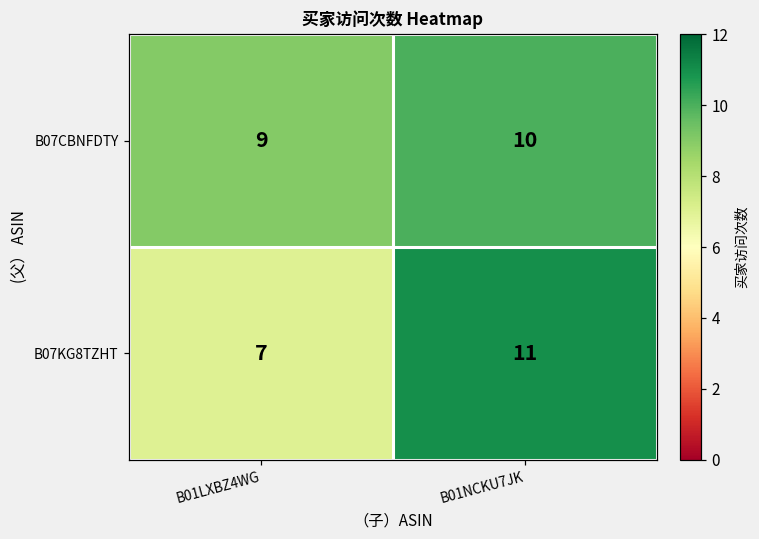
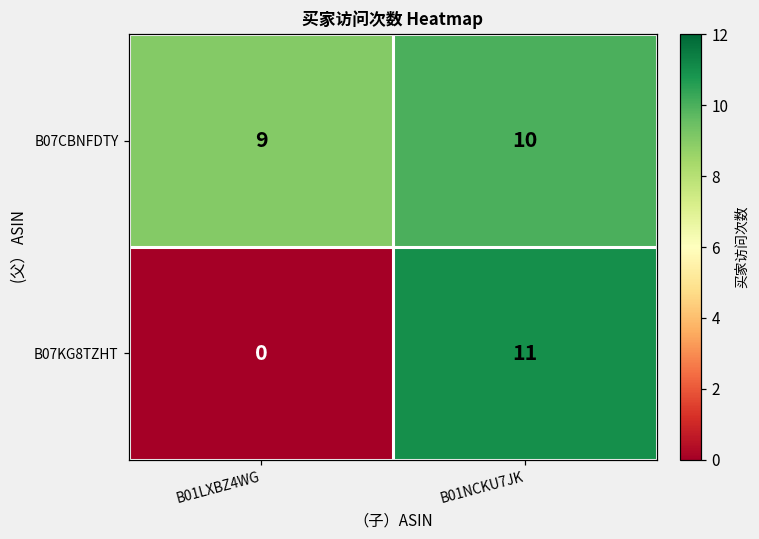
B07KG8TZHT, B01LXBZ4WG: 7 -> 0
